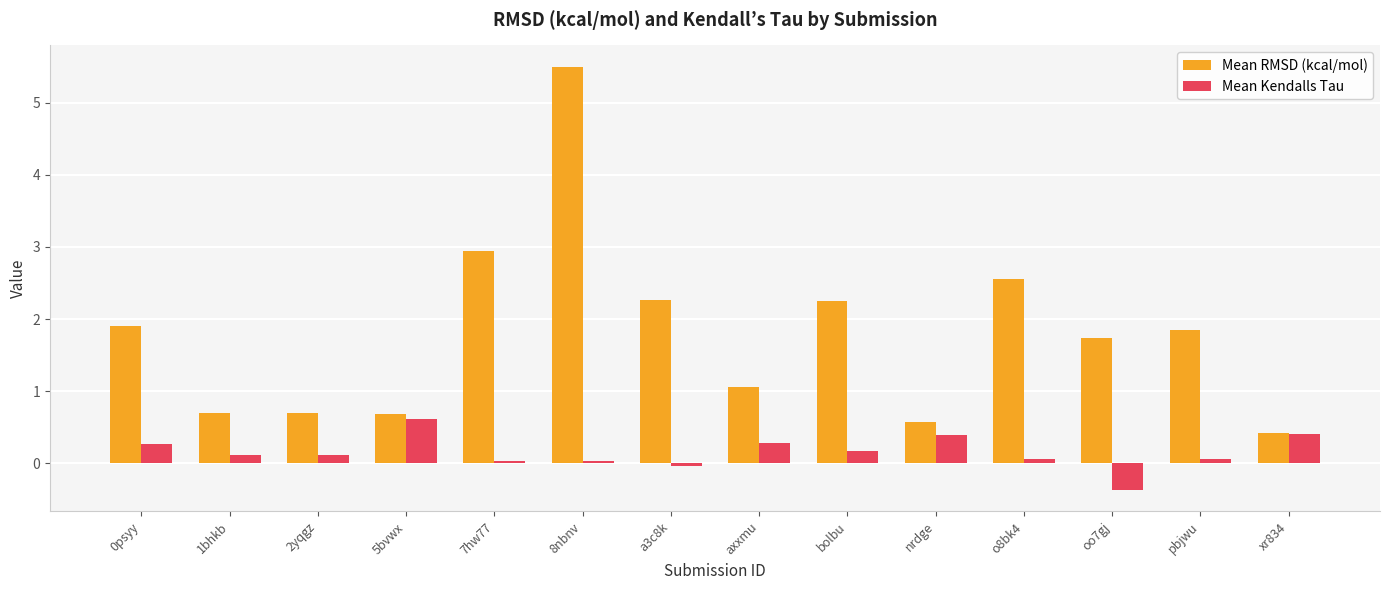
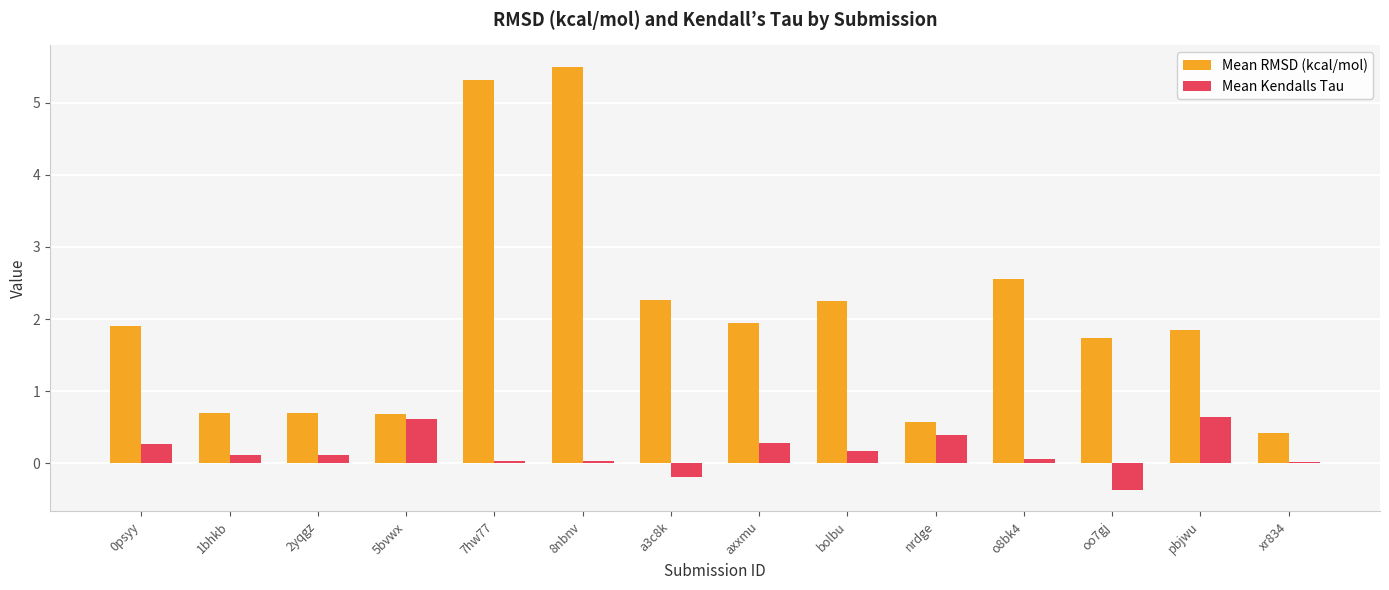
Mean RMSD (kcal/mol), 7hw77: 3.0 -> 5.3
Mean Kendalls Tau, a3c8k: 0.0 -> -0.2
Mean RMSD (kcal/mol), axxmu: 1.1 -> 1.9
Mean Kendalls Tau, pbjwu: 0.1 -> 0.7
Mean Kendalls Tau, xr834: 0.4 -> 0.0
